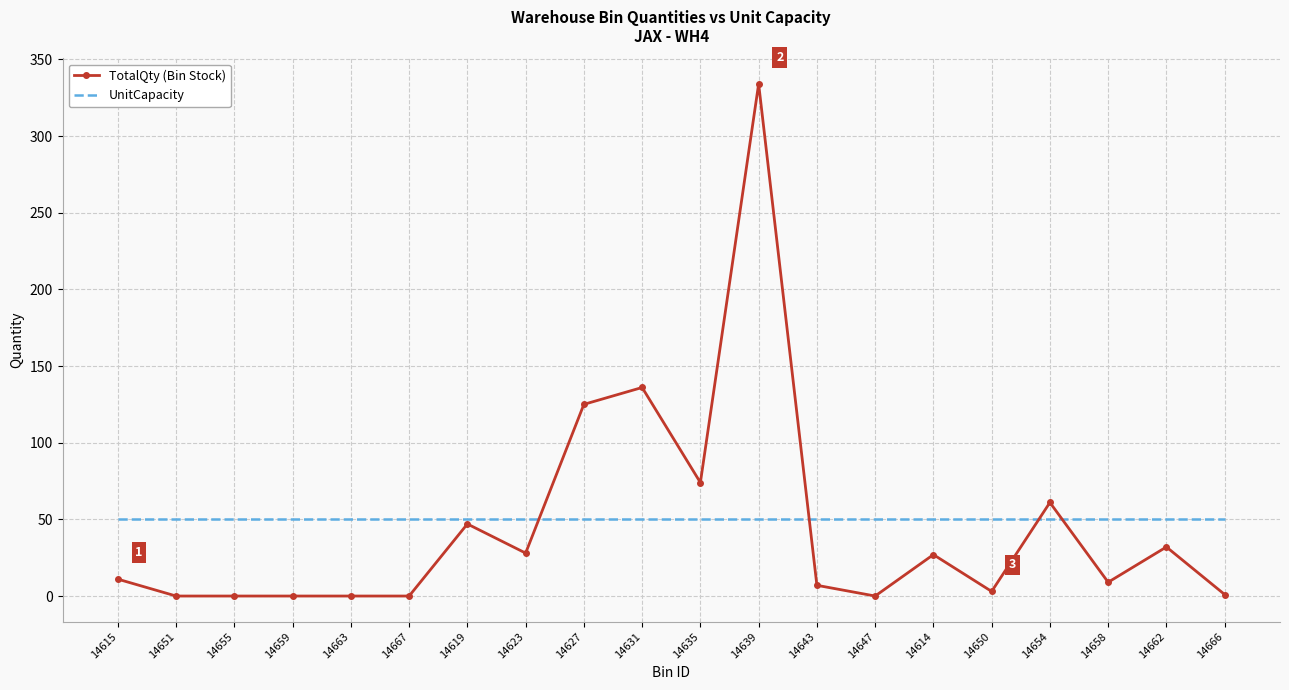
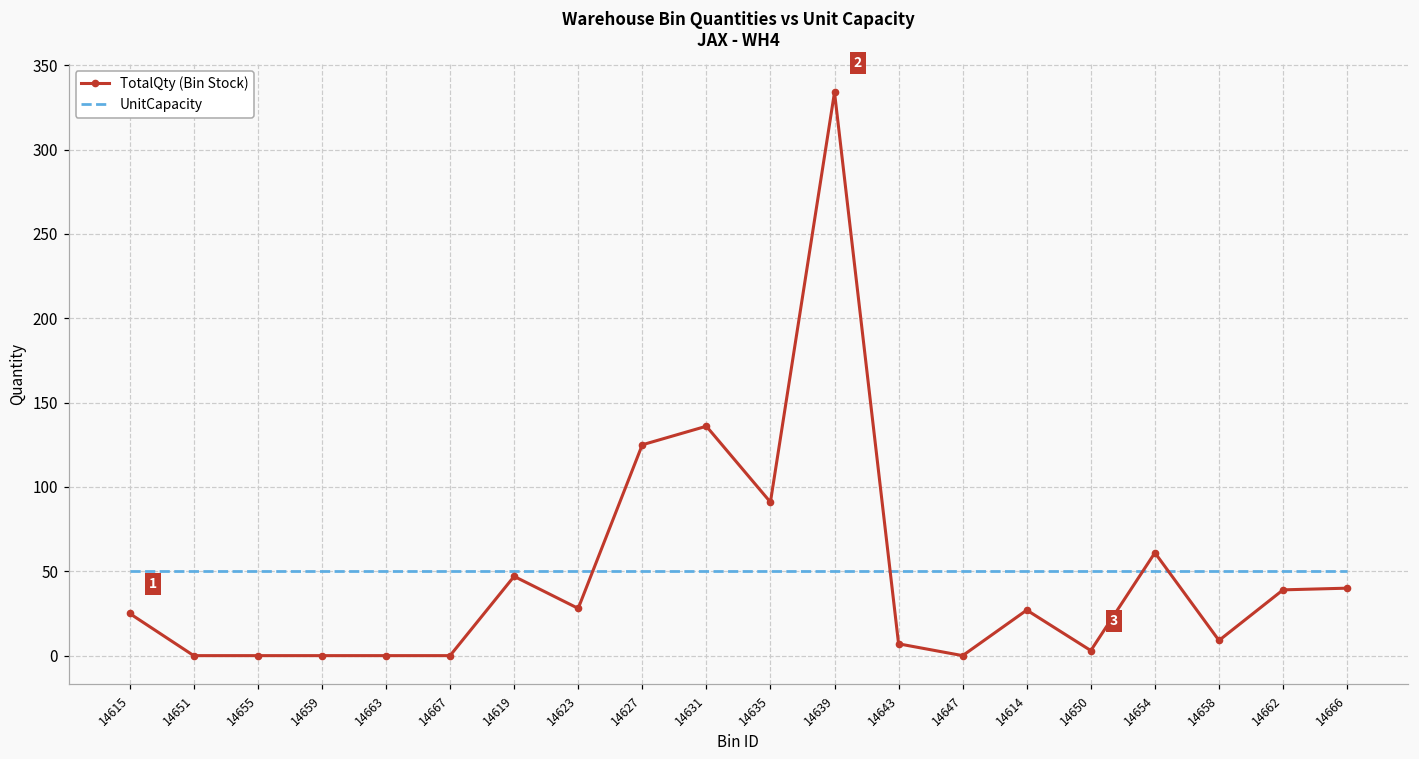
TotalQty (Bin Stock), 14615: 11 -> 25
TotalQty (Bin Stock), 14635: 74 -> 91
TotalQty (Bin Stock), 14662: 32 -> 39
TotalQty (Bin Stock), 14666: 1 -> 40
